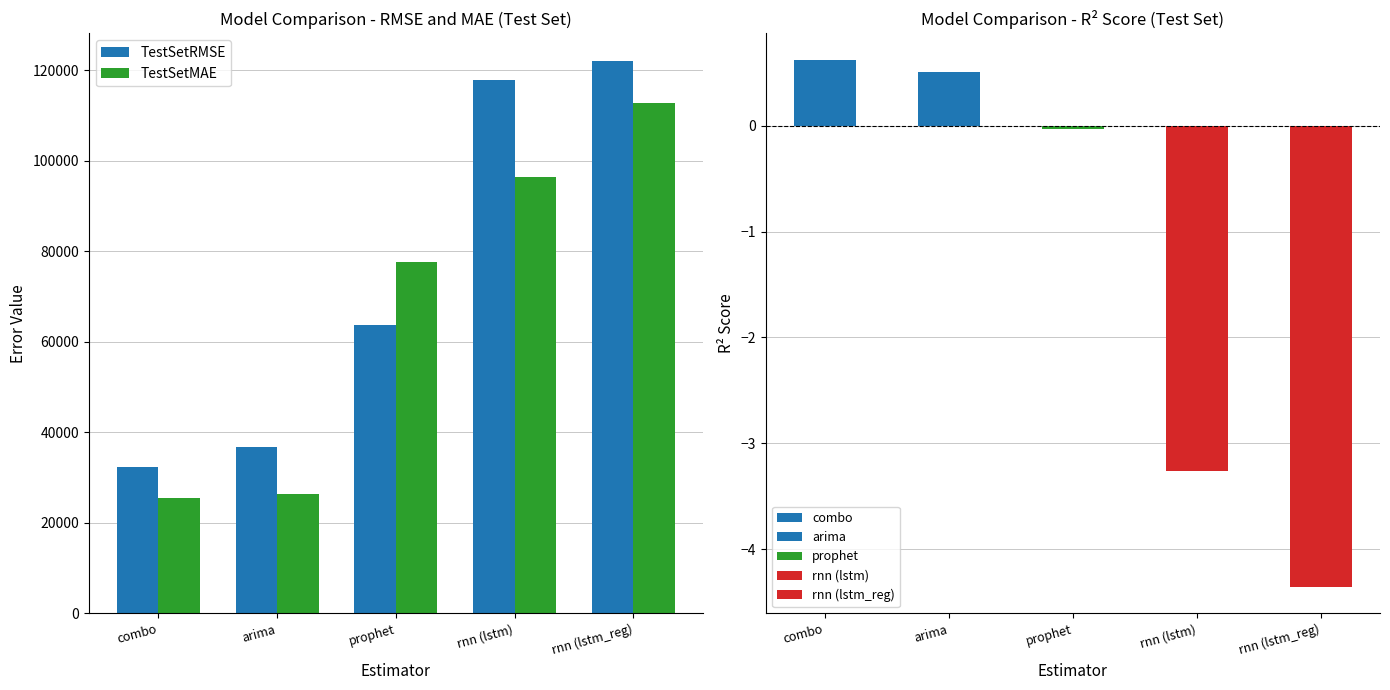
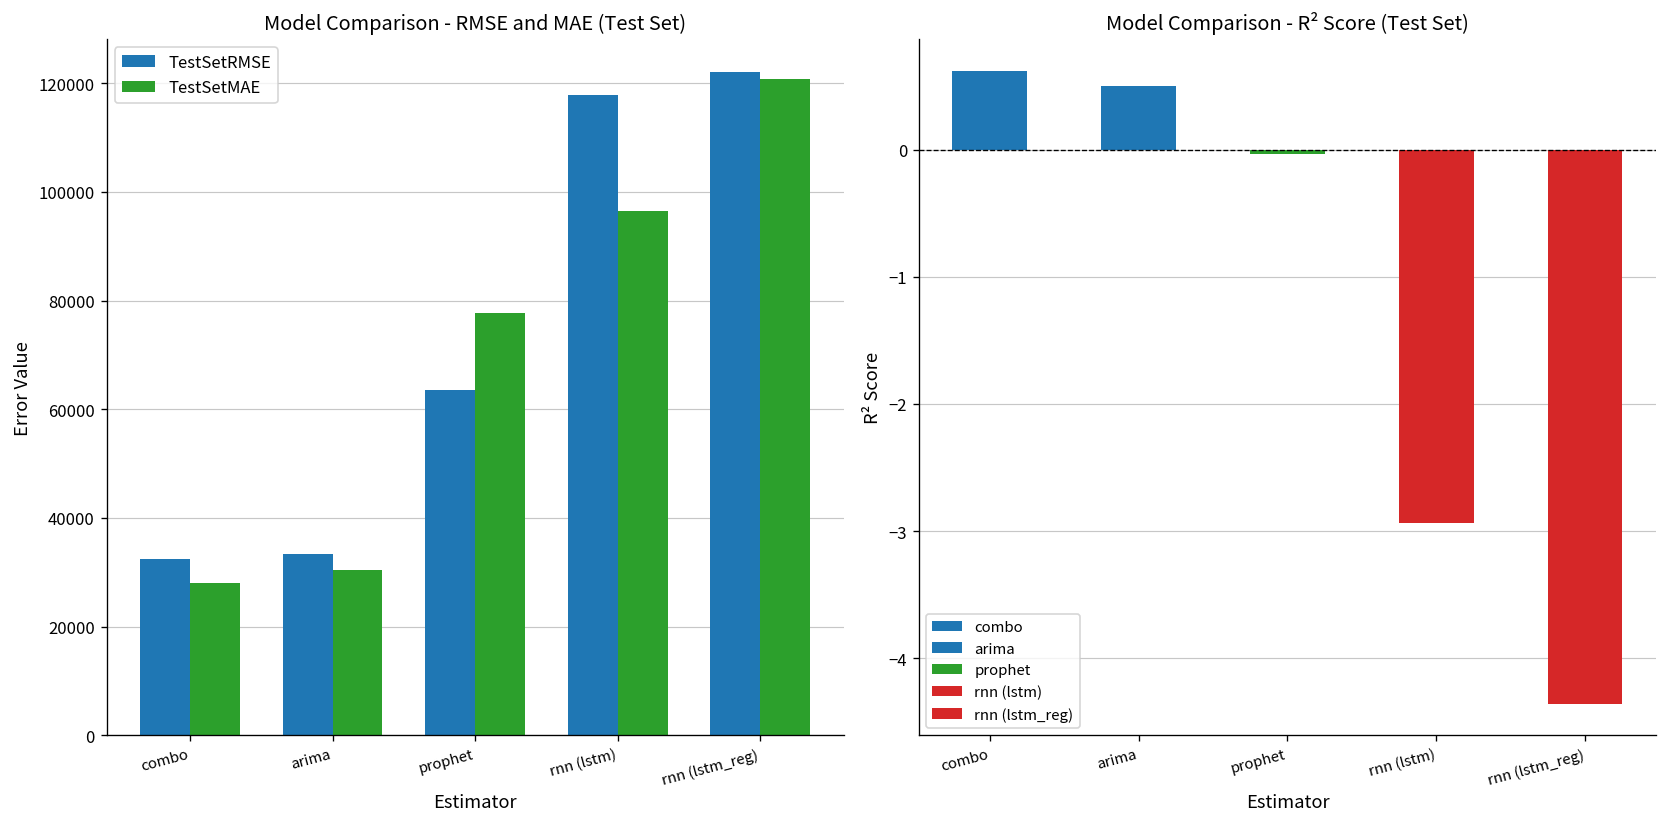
Model Comparison - RMSE and MAE (Test Set), TestSetMAE, combo: 25000 -> 28000
Model Comparison - RMSE and MAE (Test Set), TestSetRMSE, arima: 37000 -> 33000
Model Comparison - RMSE and MAE (Test Set), TestSetMAE, arima: 26000 -> 30000
Model Comparison - RMSE and MAE (Test Set), TestSetMAE, rnn (lstm_reg): 113000 -> 121000
Model Comparison - R² Score (Test Set), rnn (lstm): -3.26 -> -2.94
